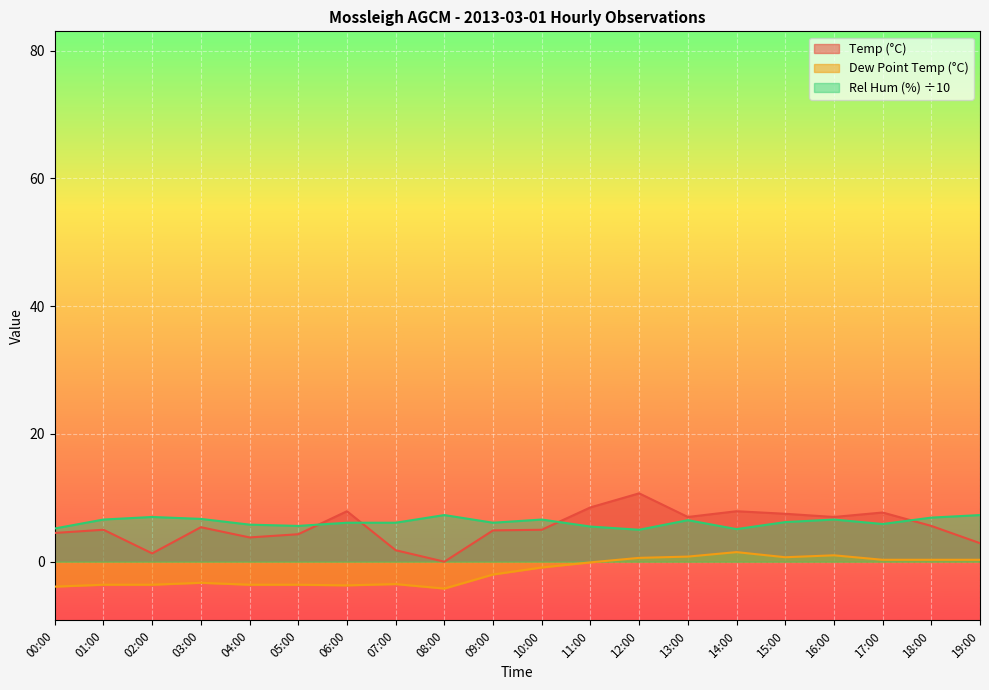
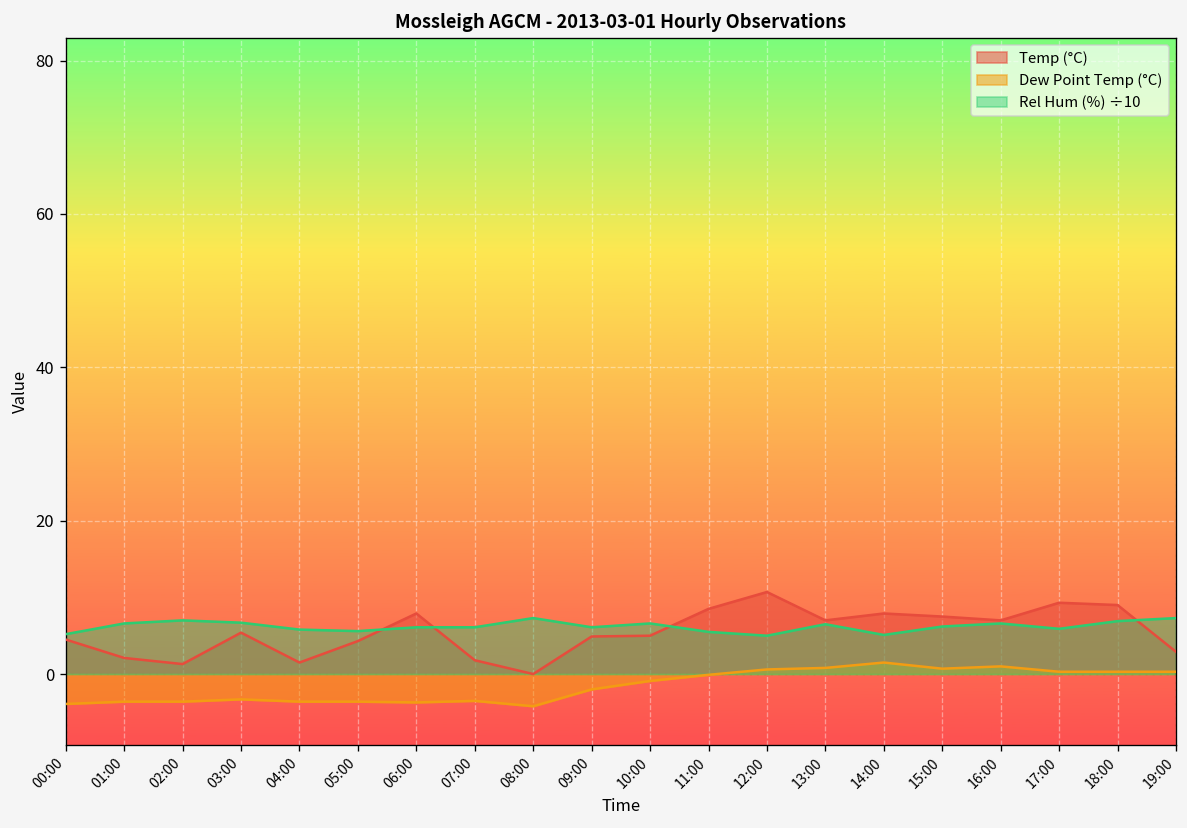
Temp (°C), 01:00: 5 -> 2
Temp (°C), 04:00: 4 -> 2
Temp (°C), 17:00: 8 -> 9
Temp (°C), 18:00: 6 -> 9
